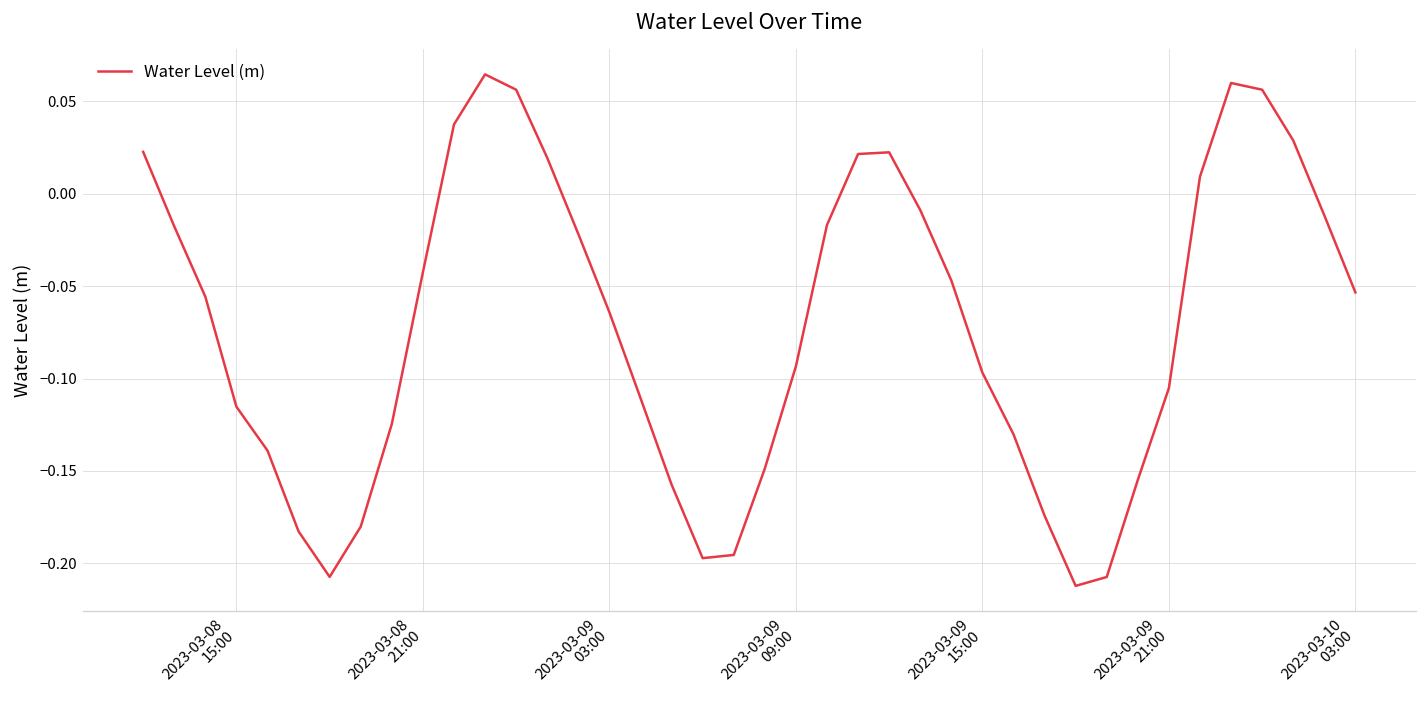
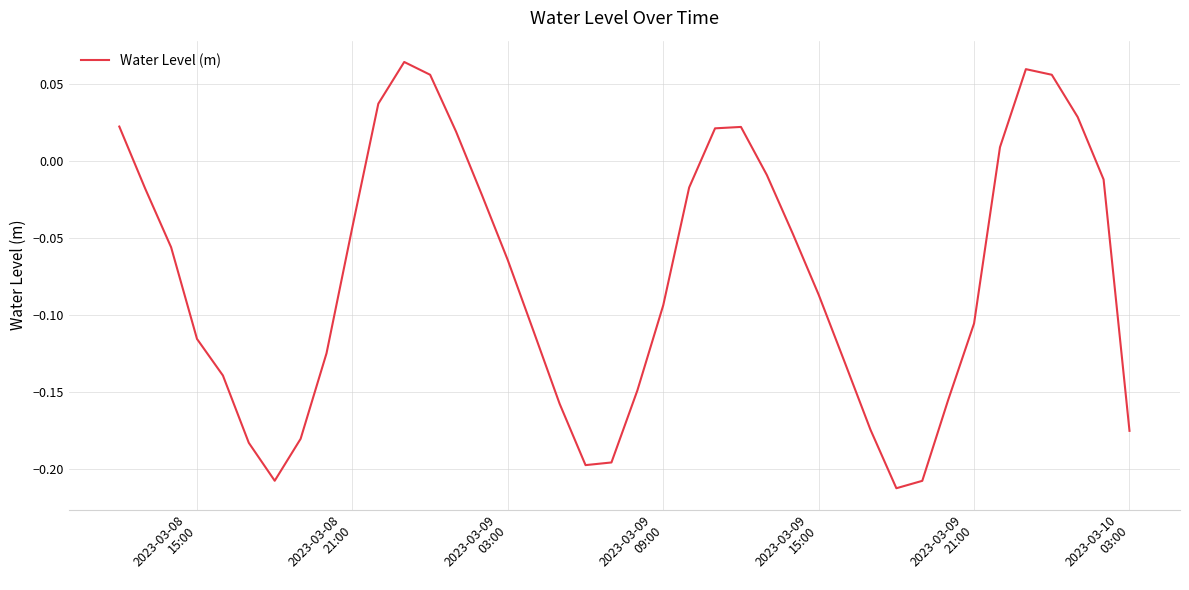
2023-03-09 15:00: -0.097 -> -0.087
2023-03-10 03:00: -0.053 -> -0.175
